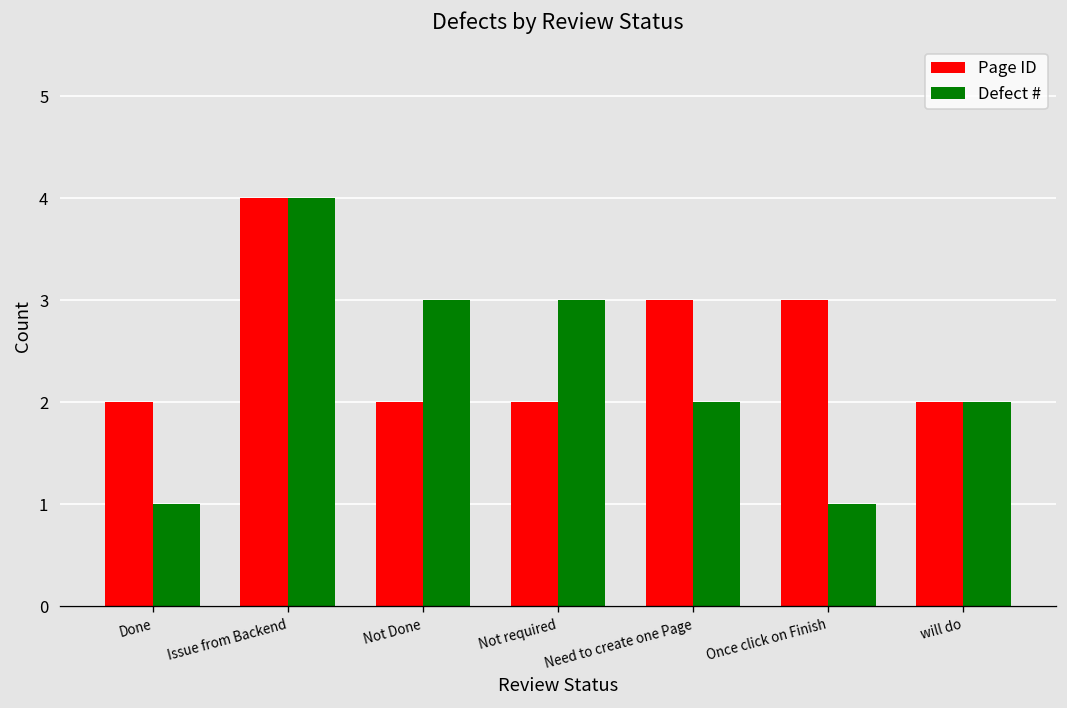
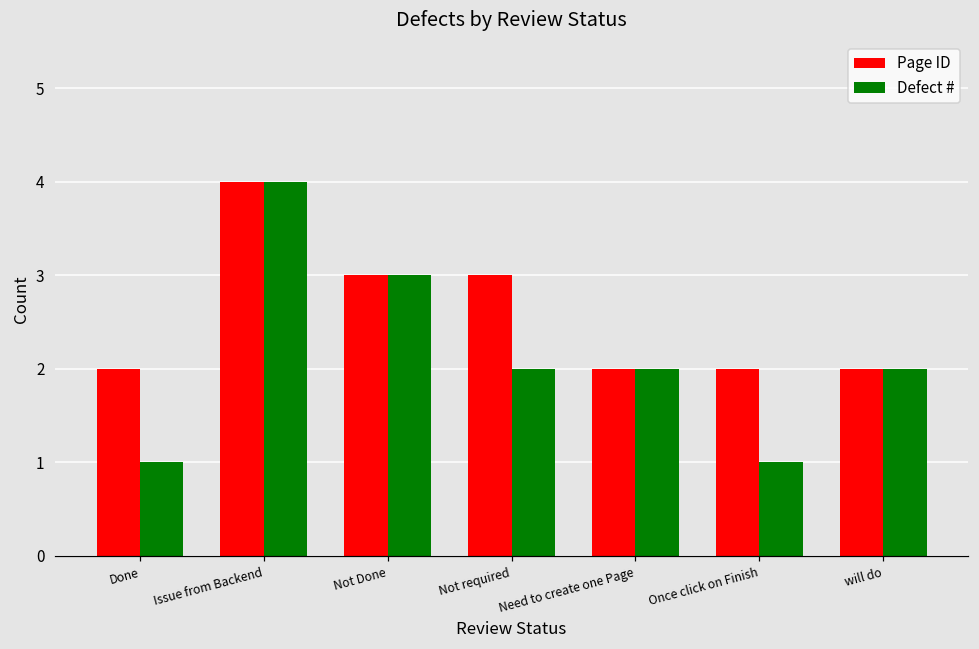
Page ID, Not Done: 2 -> 3
Page ID, Not required: 2 -> 3
Defect #, Not required: 3 -> 2
Page ID, Need to create one Page: 3 -> 2
Page ID, Once click on Finish: 3 -> 2
